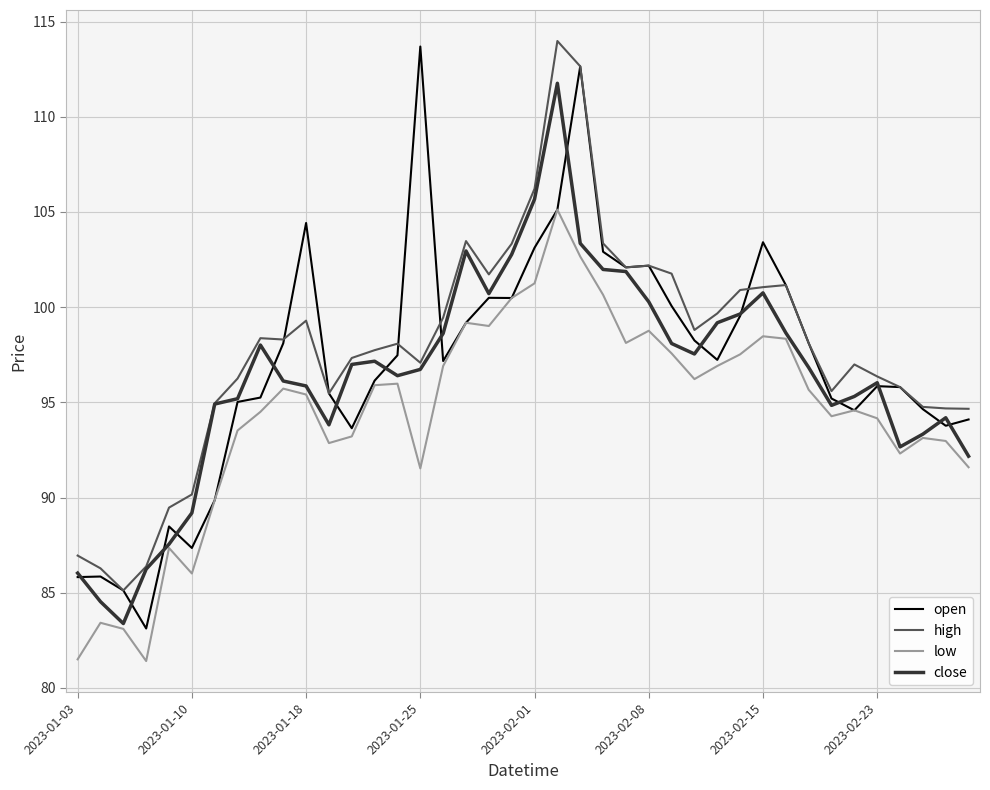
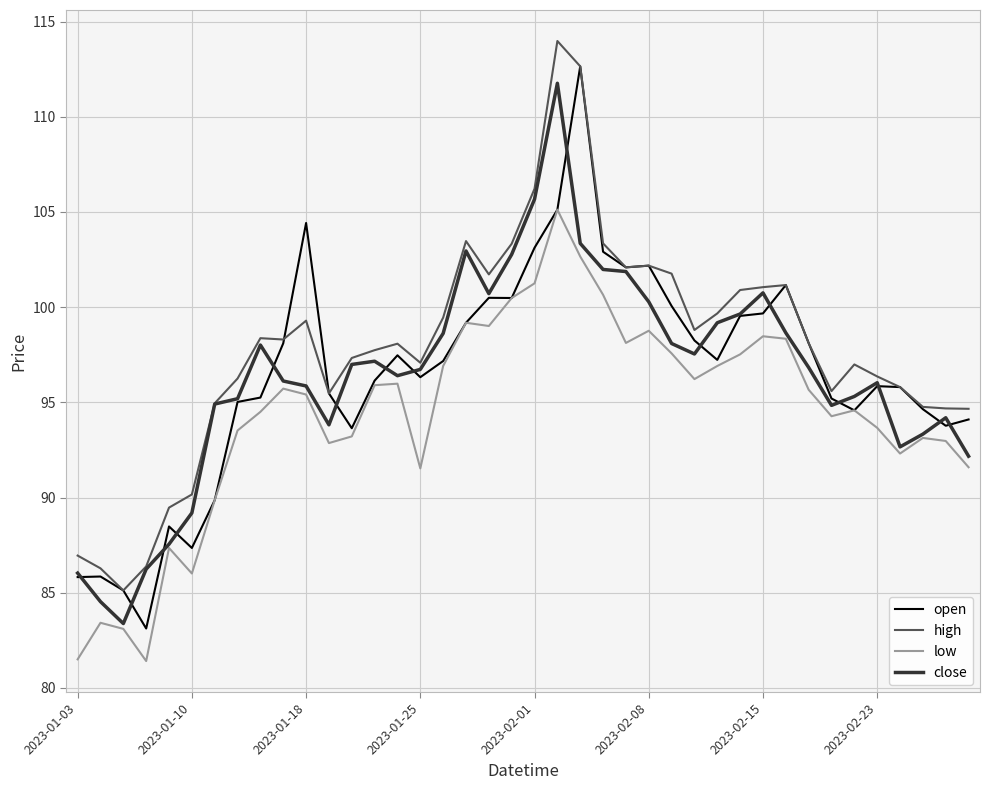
open, 2023-01-25: 113.7 -> 96.3
open, 2023-02-15: 103.4 -> 99.7
low, 2023-02-23: 94.2 -> 93.7
